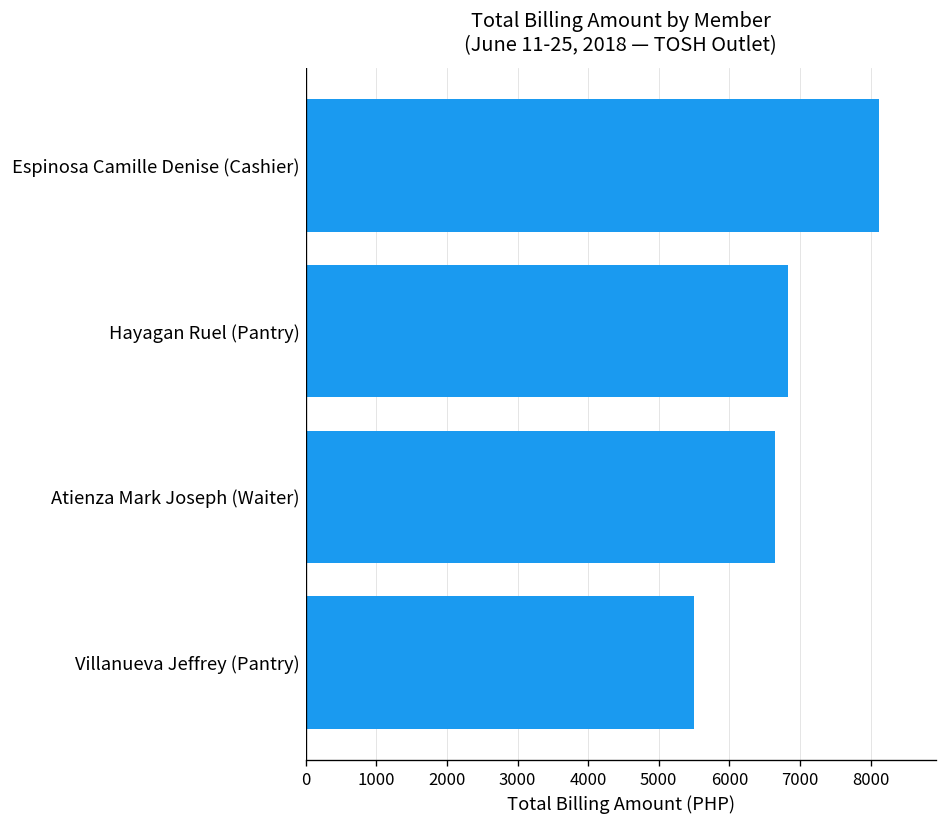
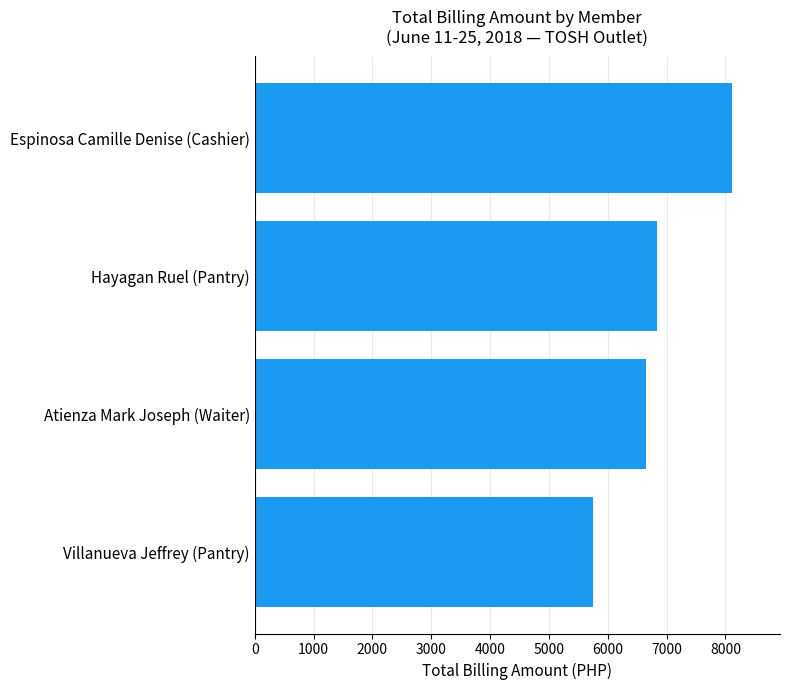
Villanueva Jeffrey (Pantry): 5500 -> 5800
